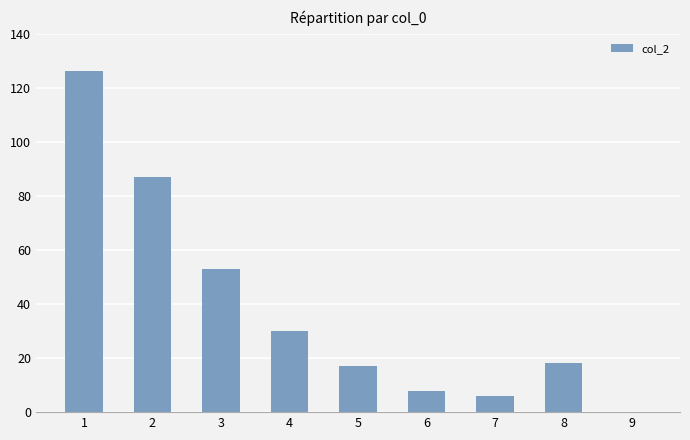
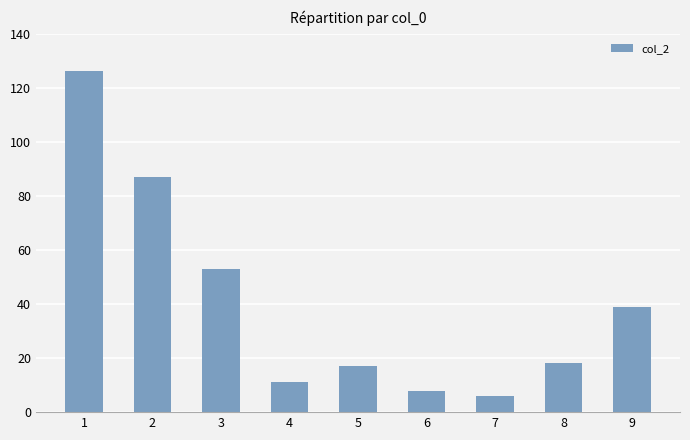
4: 30 -> 11
9: 0 -> 39
